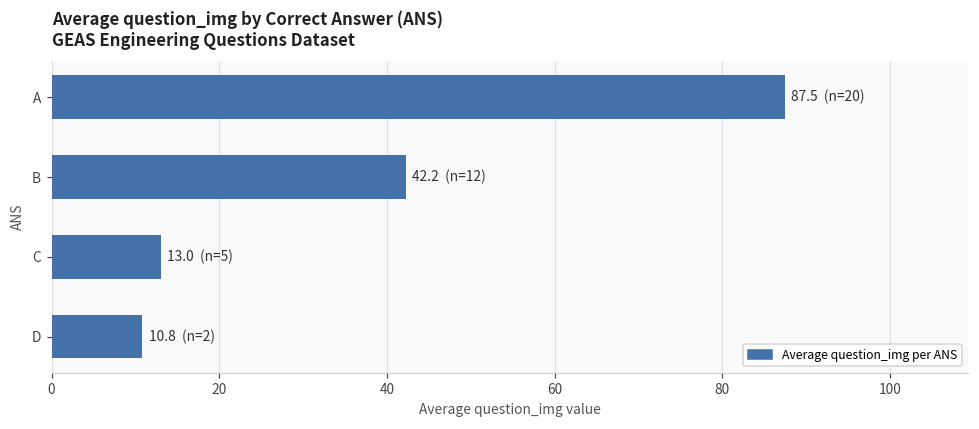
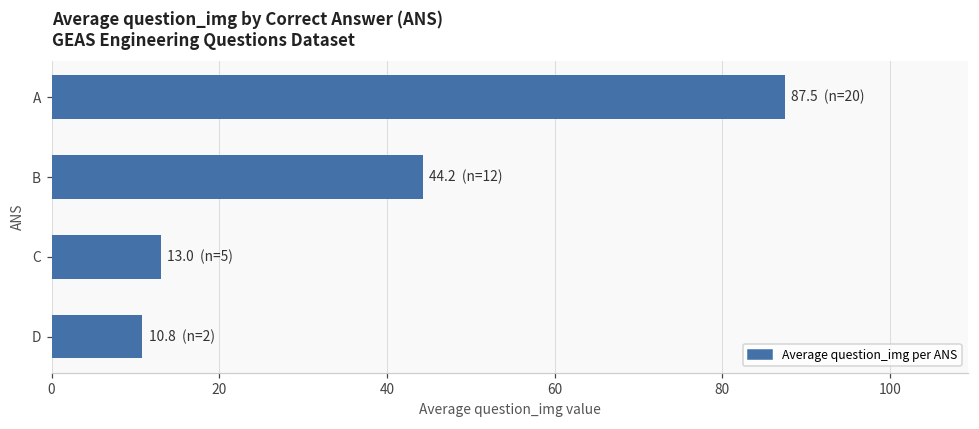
B: 42.2 -> 44.2
